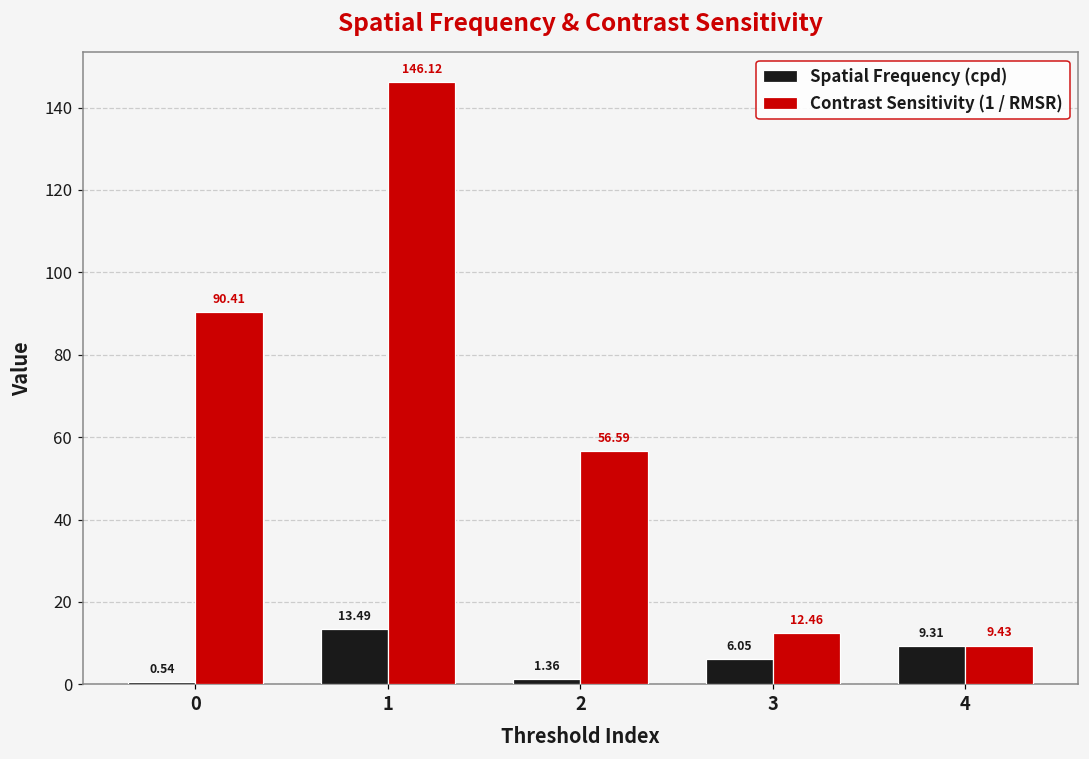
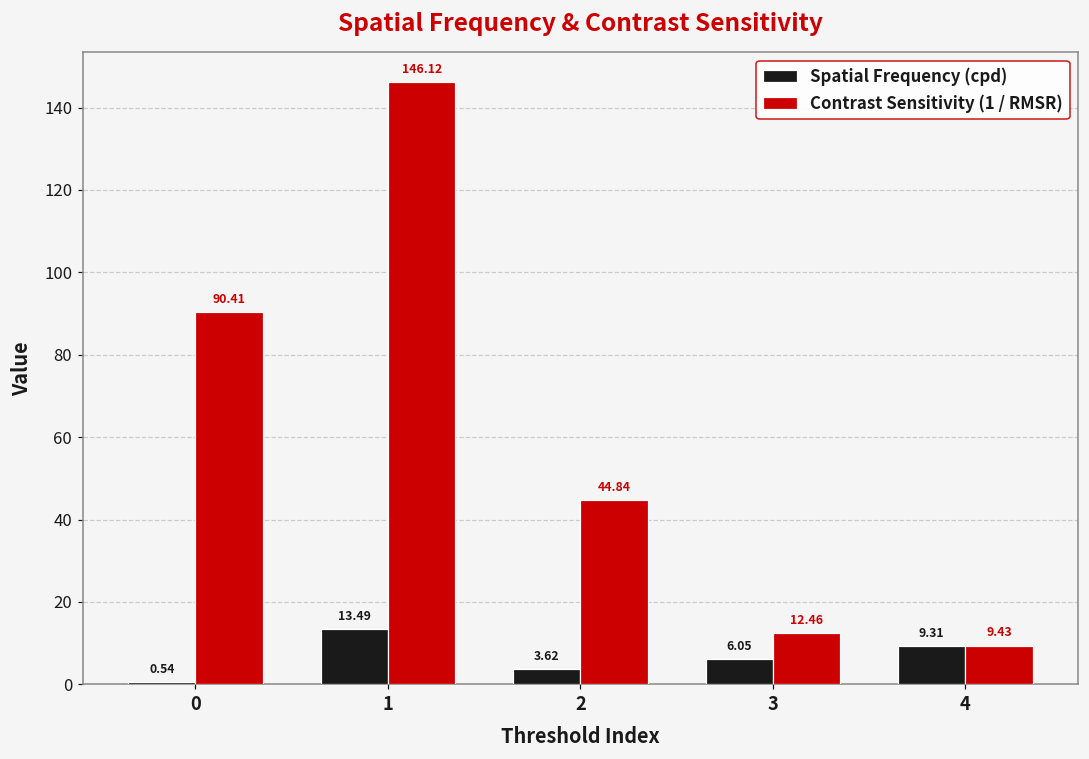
Spatial Frequency (cpd), 2: 1.36 -> 3.62
Contrast Sensitivity (1 / RMSR), 2: 56.59 -> 44.84
